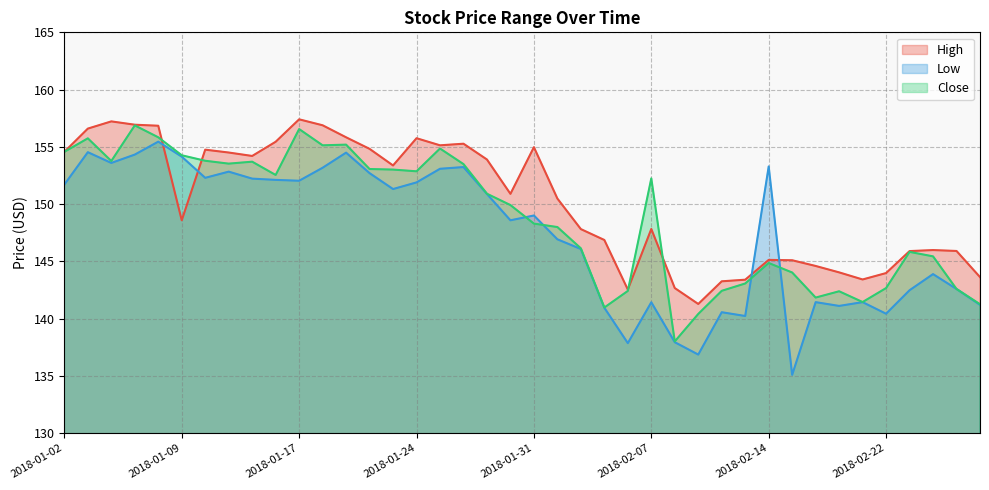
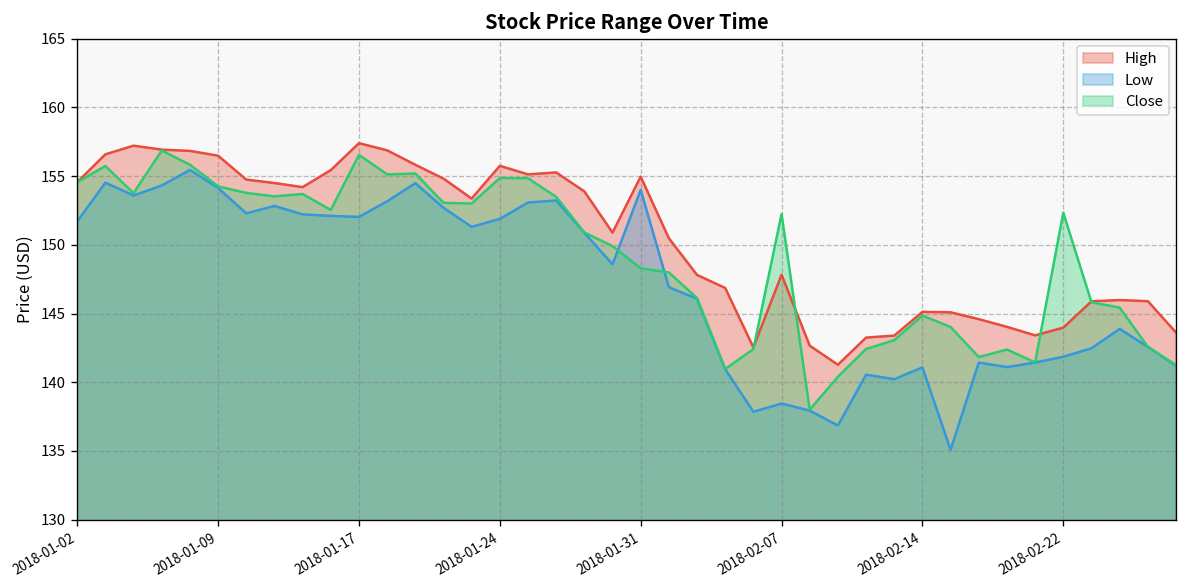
High, 2018-01-09: 148.6 -> 156.5
Close, 2018-01-24: 152.9 -> 154.9
Low, 2018-01-31: 149 -> 154
Low, 2018-02-07: 141.4 -> 138.4
Low, 2018-02-14: 153.3 -> 141.1
Low, 2018-02-22: 140.4 -> 141.9
Close, 2018-02-22: 142.7 -> 152.3
